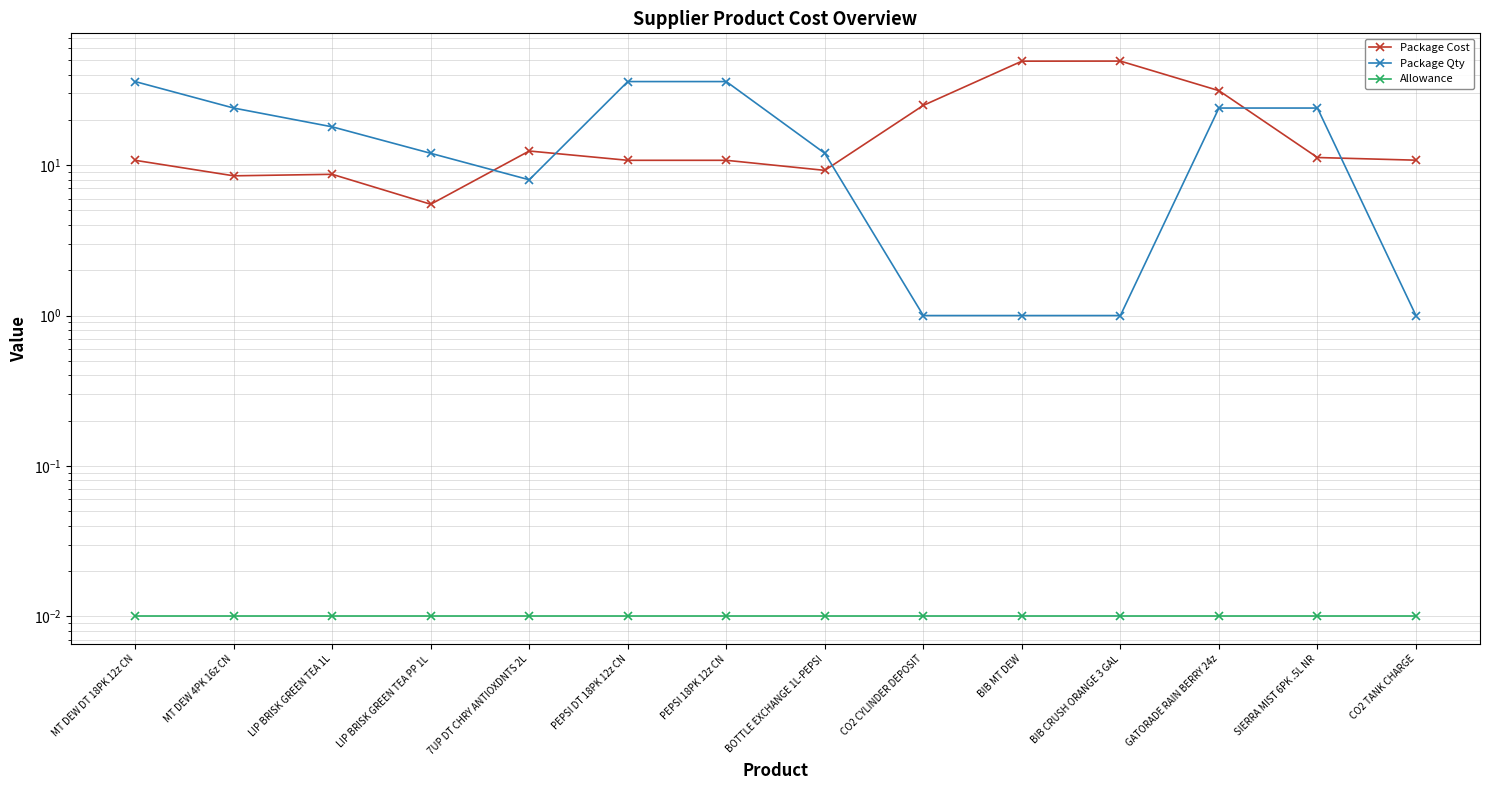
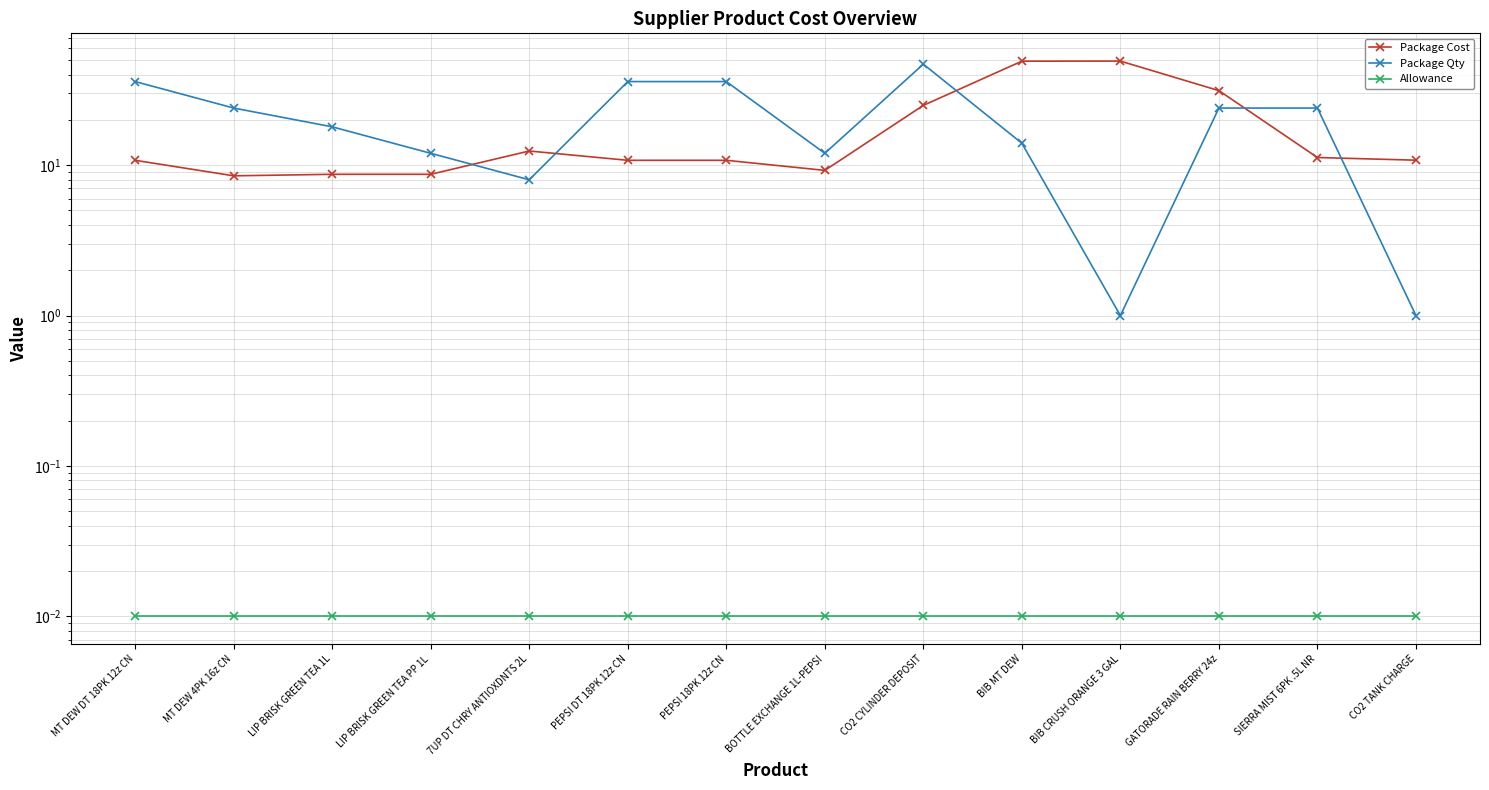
Package Cost, LIP BRISK GREEN TEA PP 1L: 5.5 -> 9
Package Qty, CO2 CYLINDER DEPOSIT: 1 -> 47
Package Qty, BIB MT DEW: 1 -> 14
